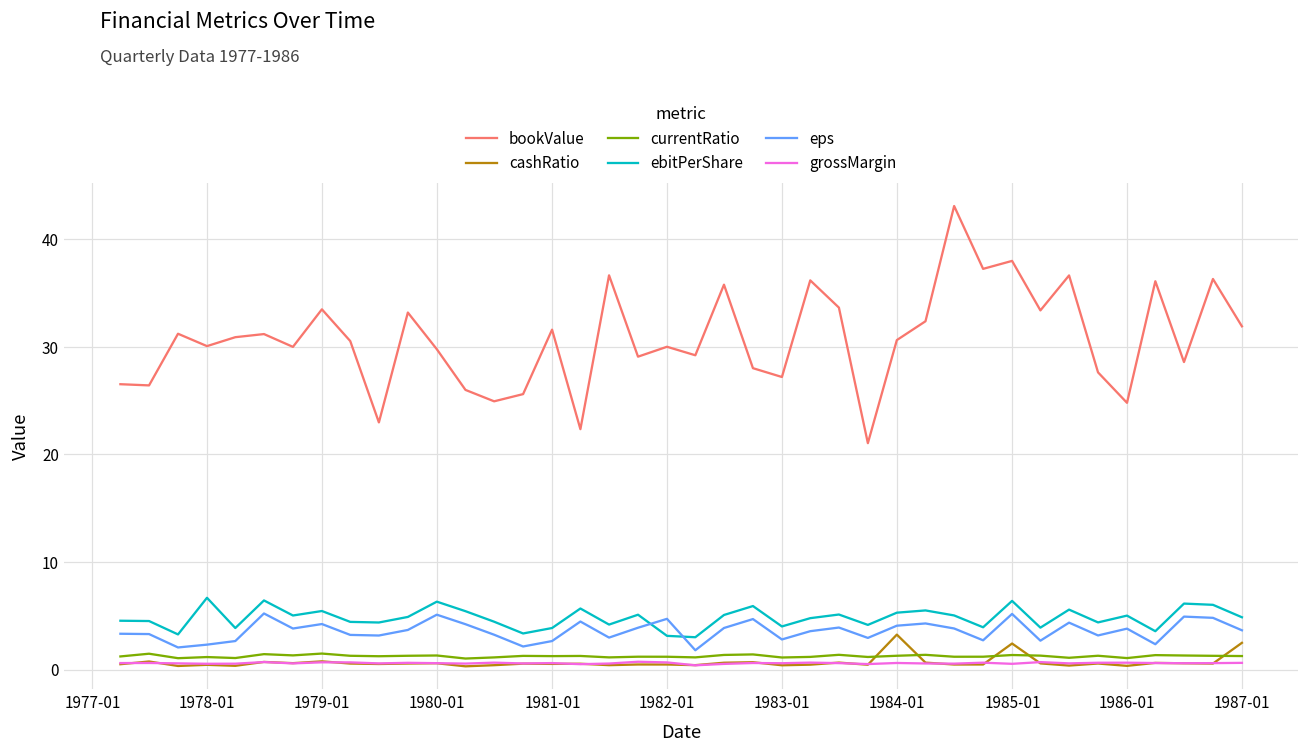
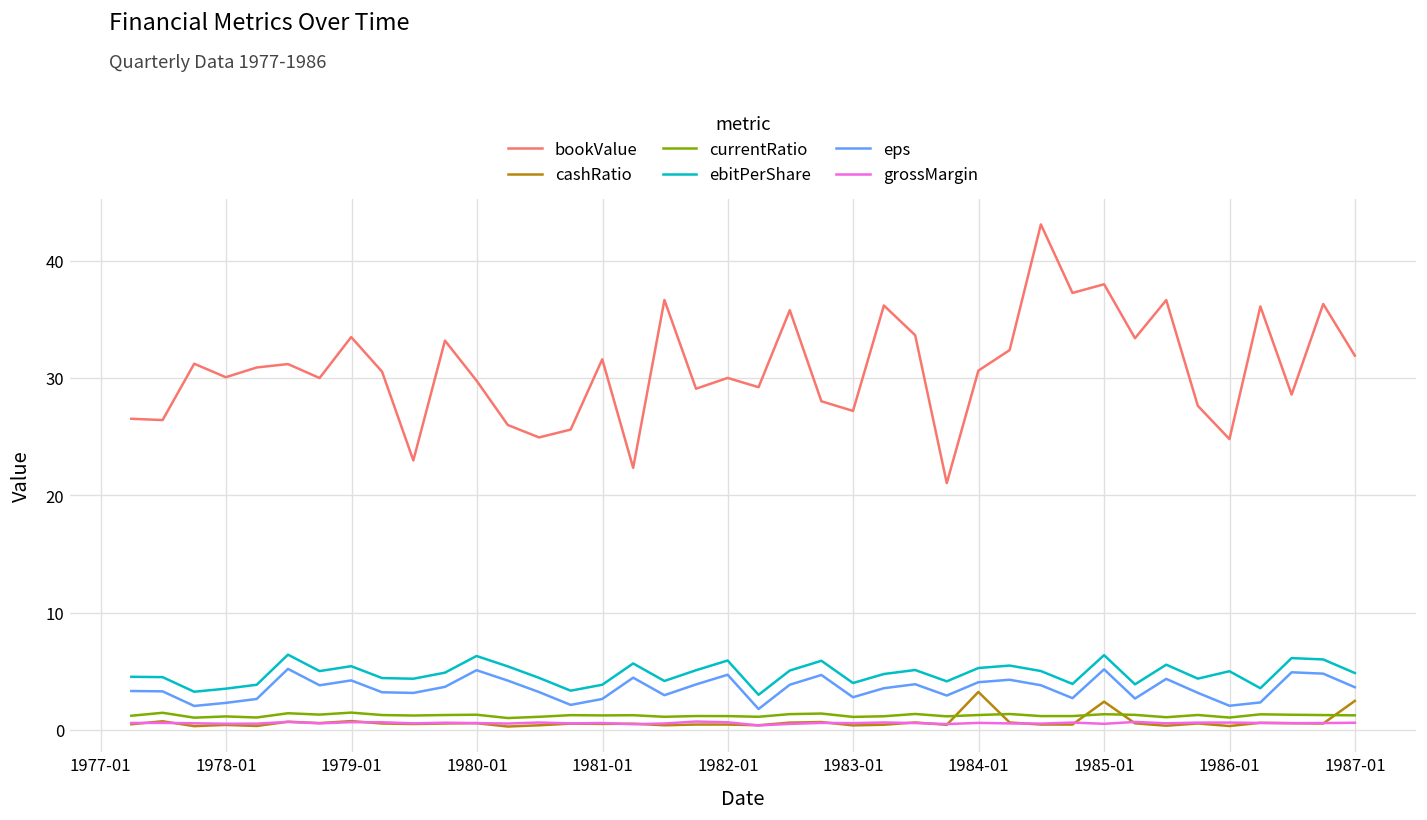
ebitPerShare, 1978-01: 7 -> 4
ebitPerShare, 1982-01: 3 -> 6
eps, 1986-01: 4 -> 2
